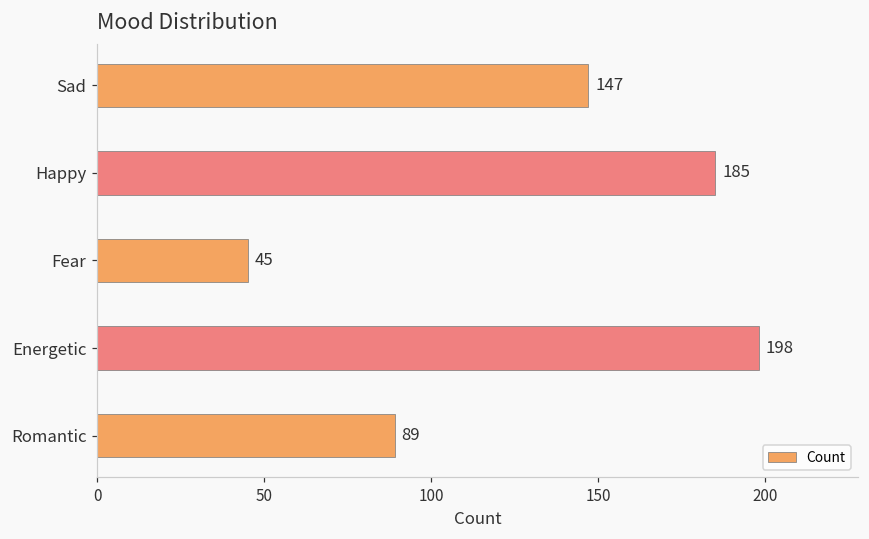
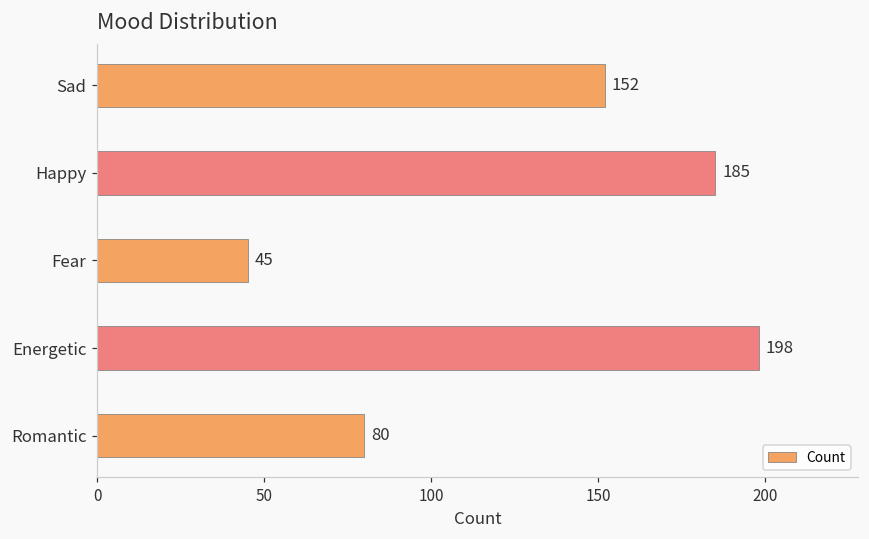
Sad: 147 -> 152
Romantic: 89 -> 80
